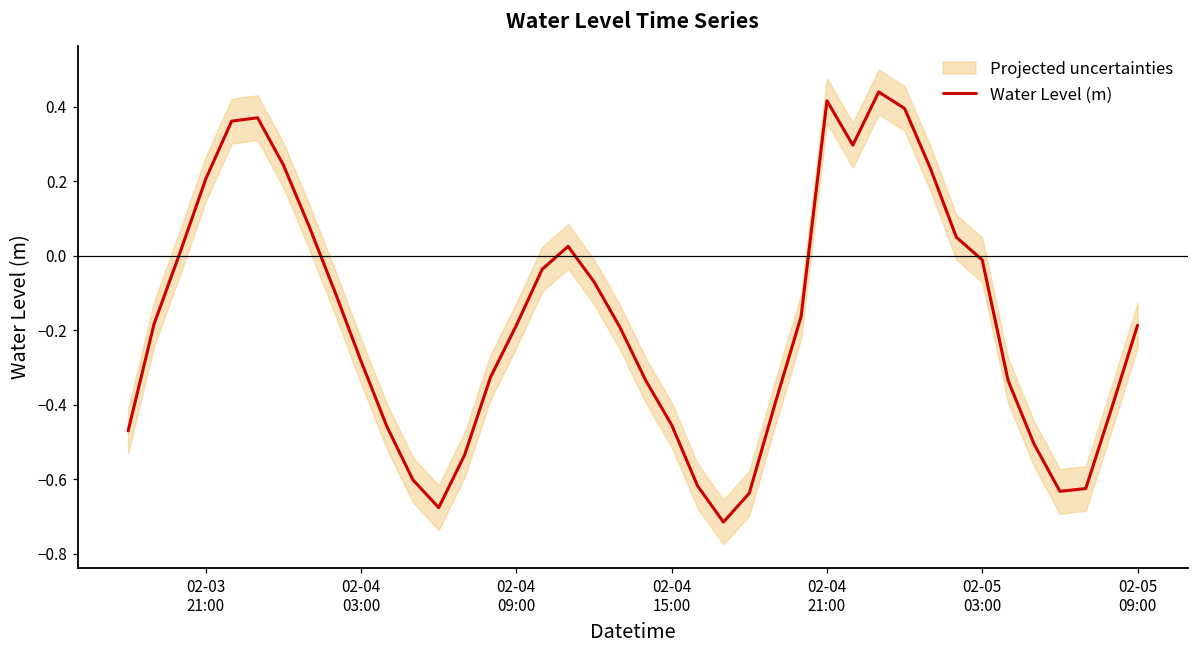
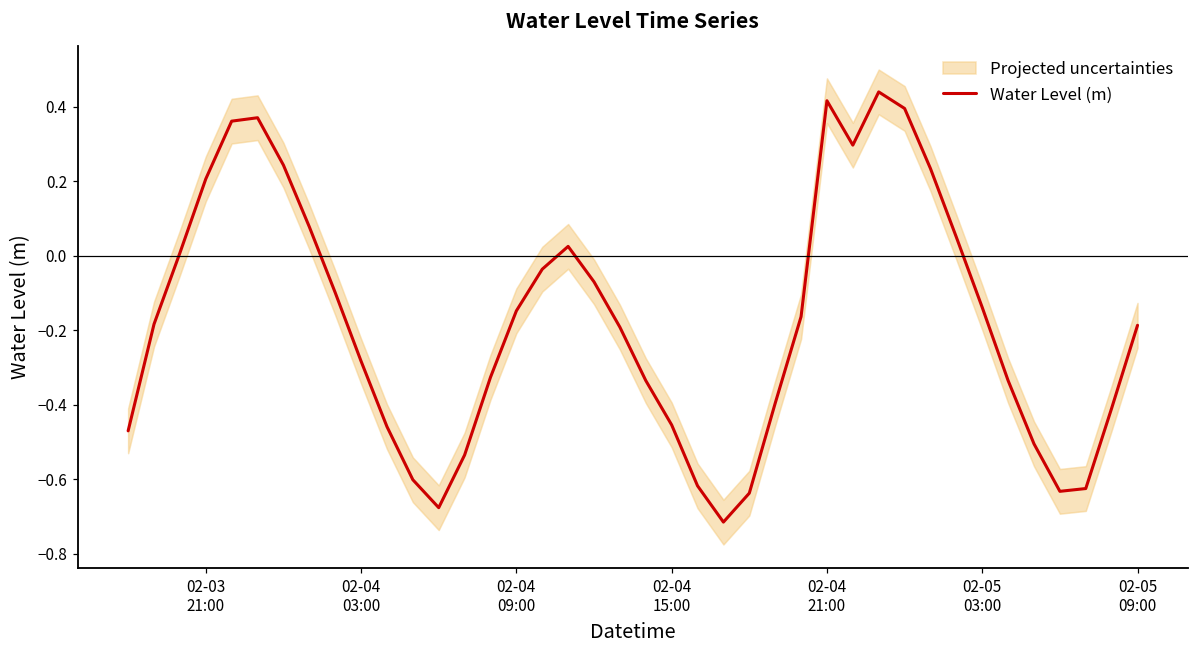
Water Level (m), 02-04 09:00: -0.19 -> -0.15
Water Level (m), 02-05 03:00: -0.01 -> -0.14
